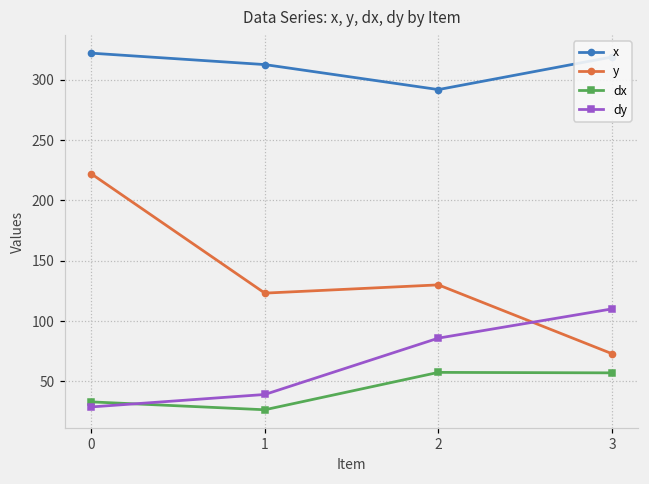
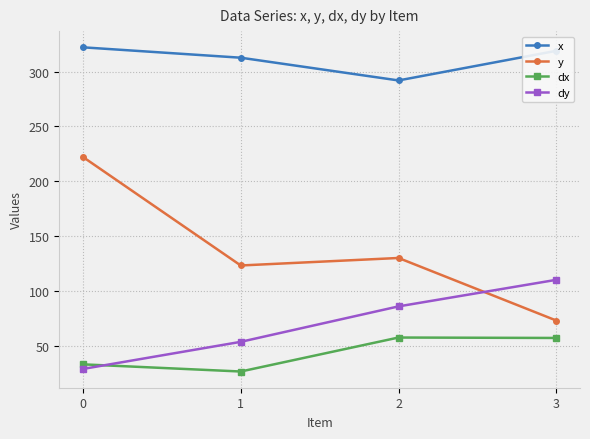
dy, 1: 39 -> 54
